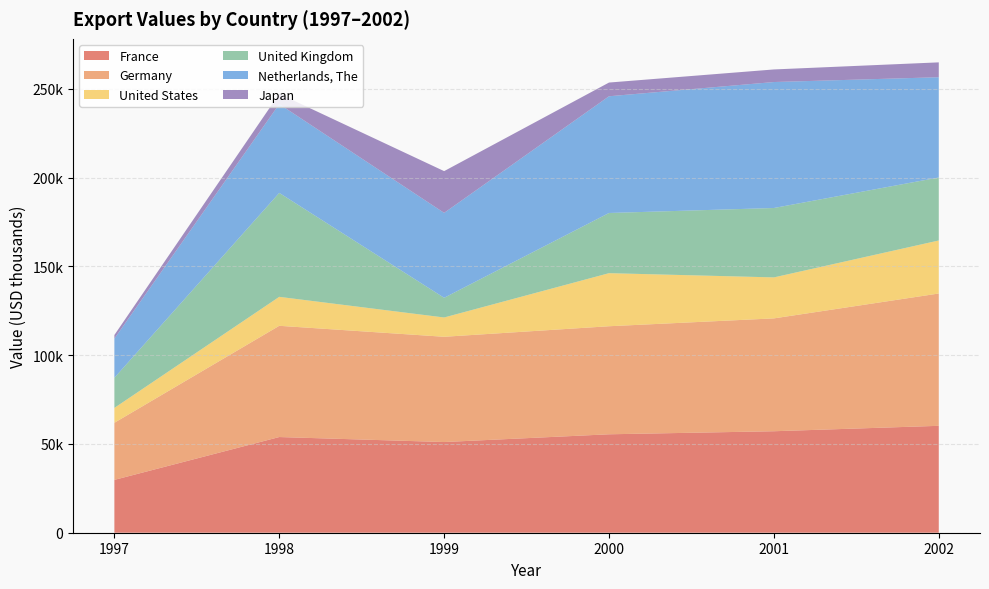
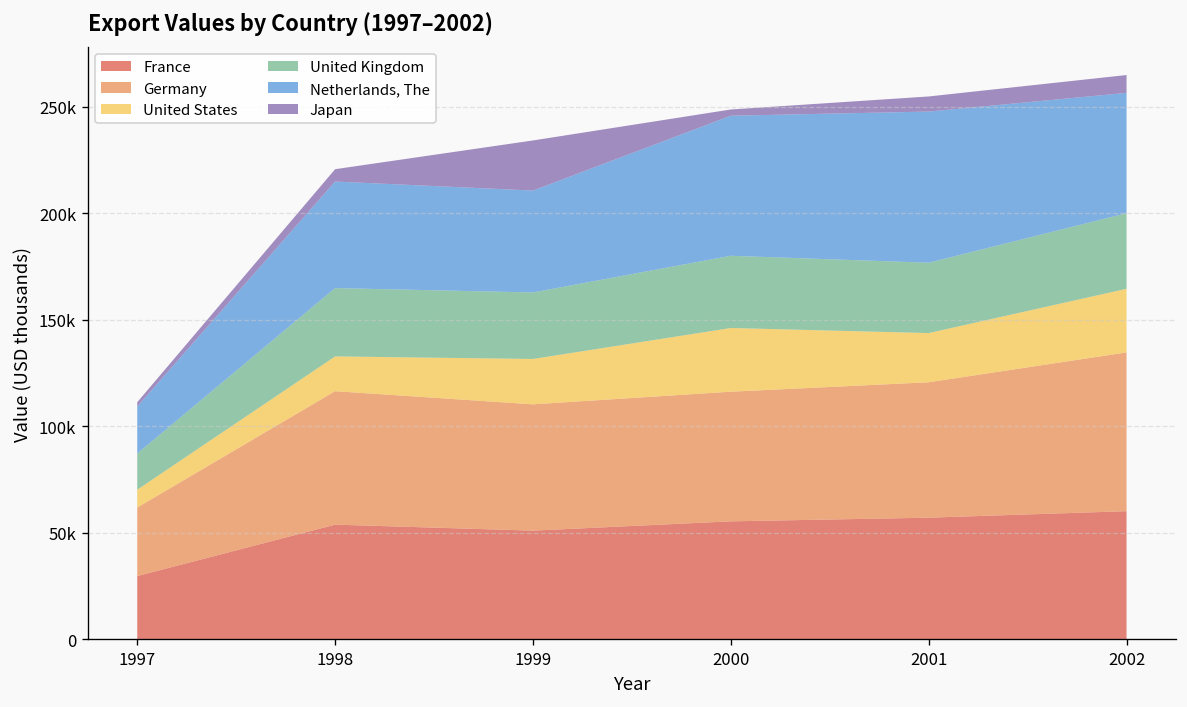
United Kingdom, 1998: 59000 -> 32000
United States, 1999: 11000 -> 21000
United Kingdom, 1999: 11000 -> 31000
Japan, 2000: 8000 -> 3000
United Kingdom, 2001: 39000 -> 33000
